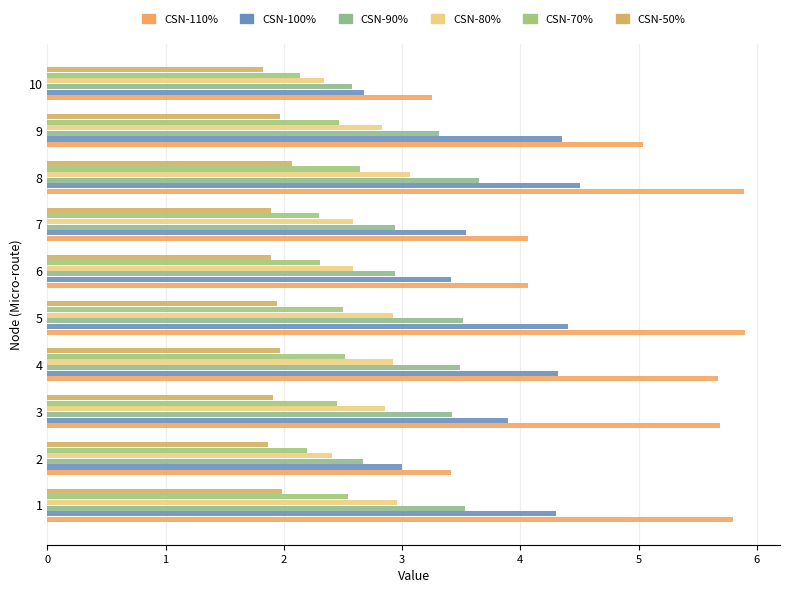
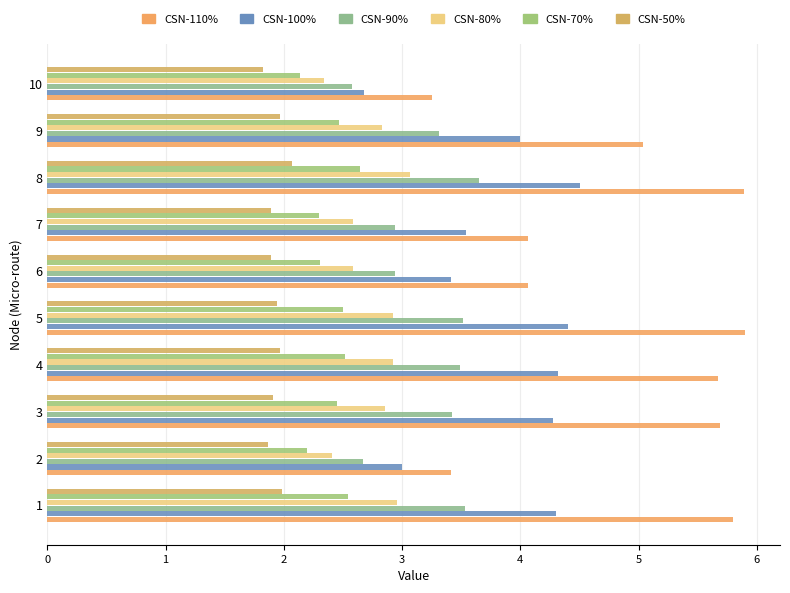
CSN-100%, 9: 4.35 -> 4.00
CSN-100%, 3: 3.90 -> 4.28
